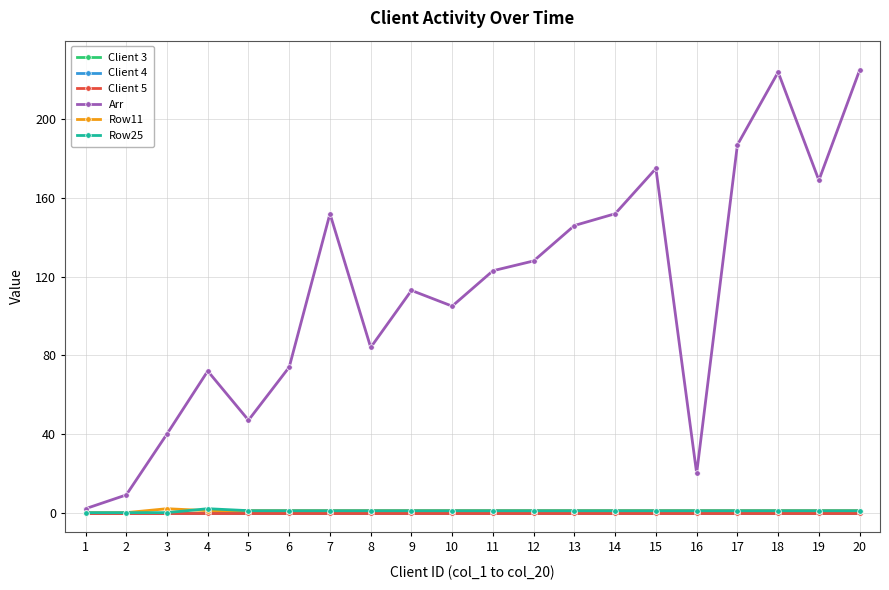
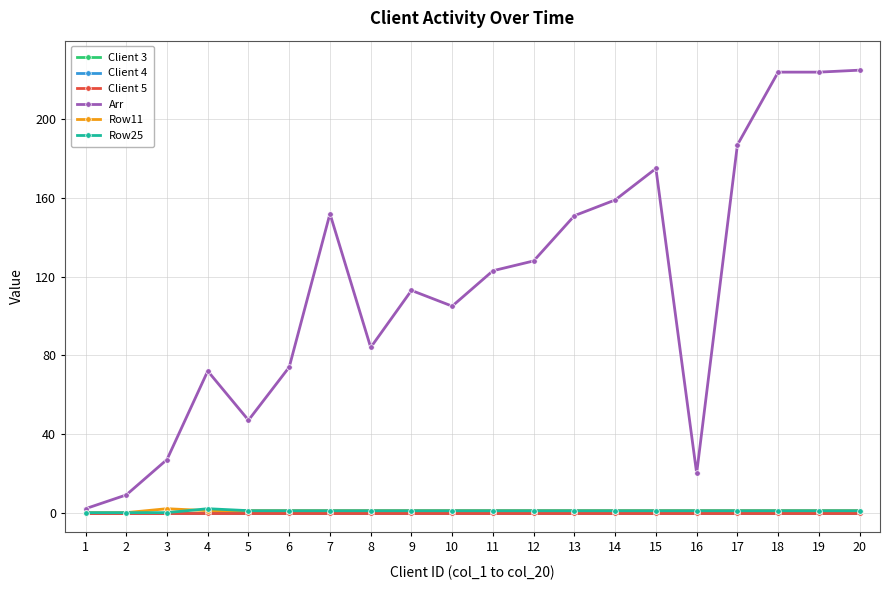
Arr, 3: 40 -> 27
Arr, 13: 146 -> 151
Arr, 14: 152 -> 159
Arr, 19: 169 -> 224
